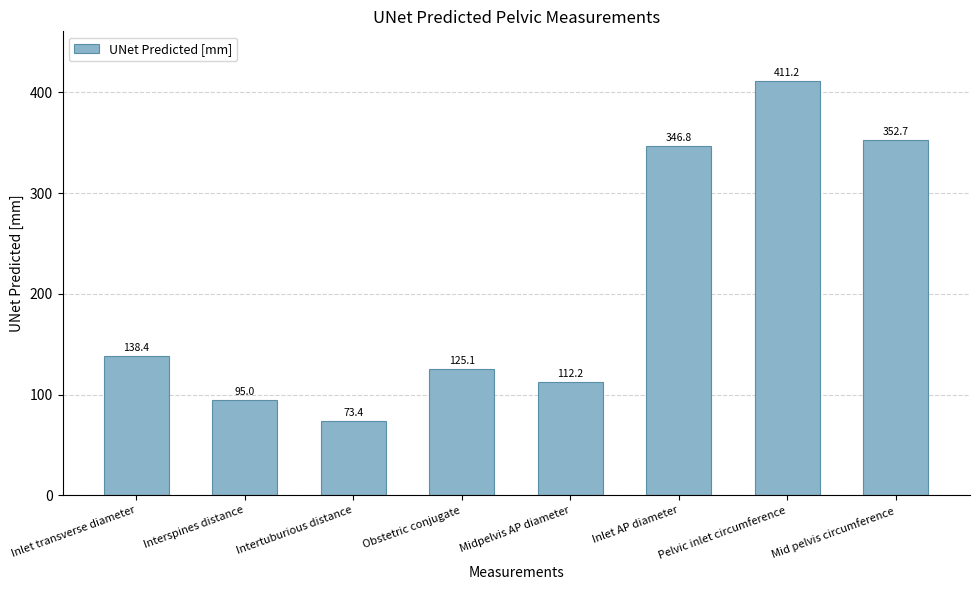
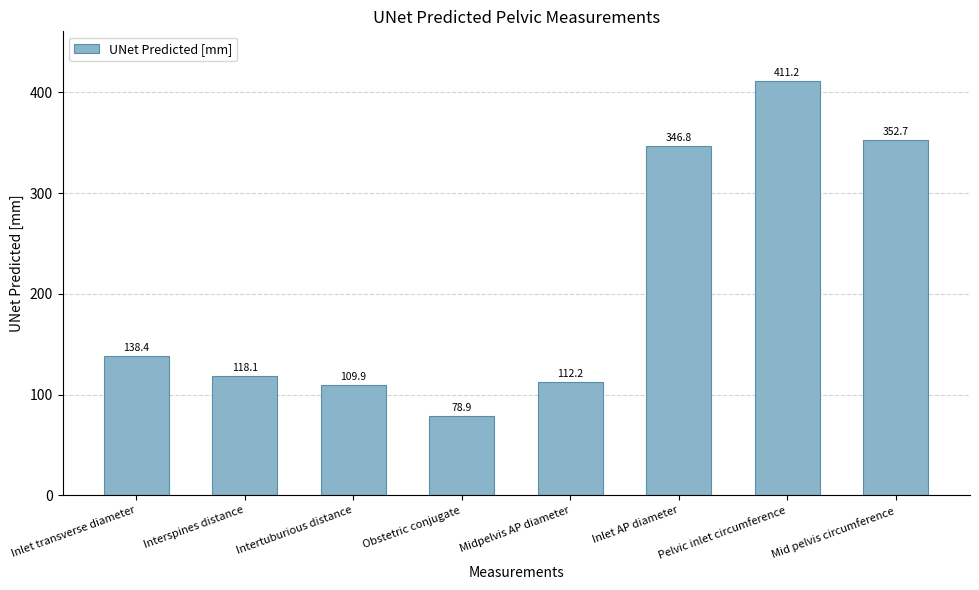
Interspines distance: 95.0 -> 118.1
Intertuburious distance: 73.4 -> 109.9
Obstetric conjugate: 125.1 -> 78.9
